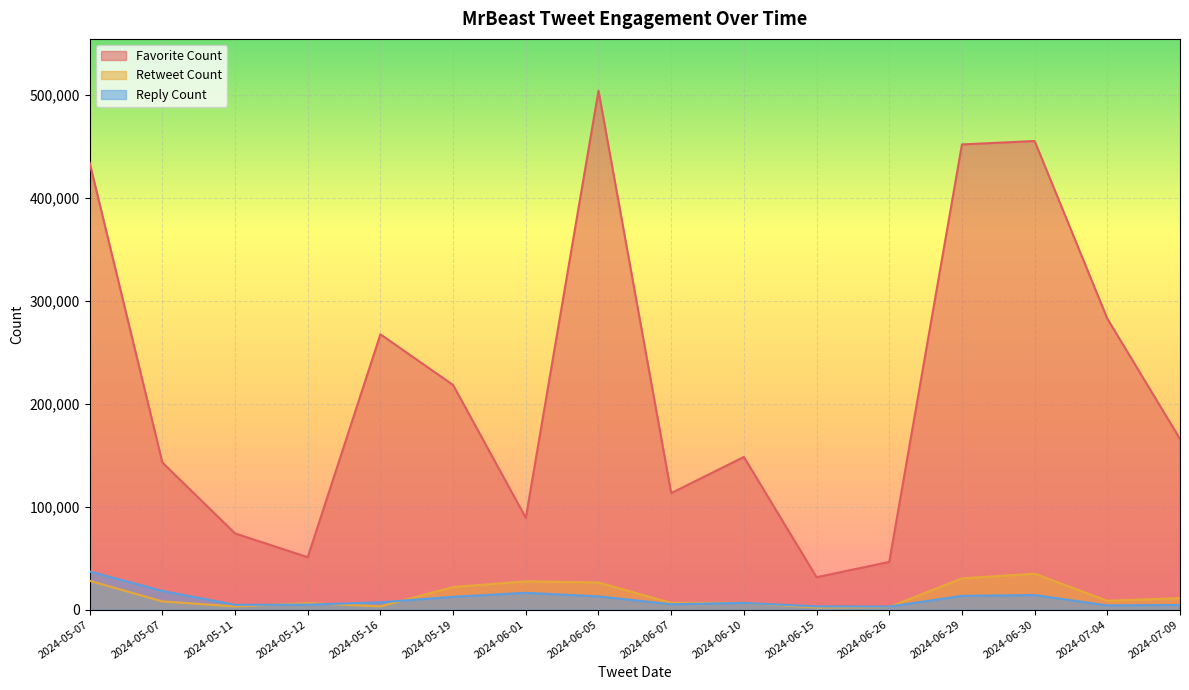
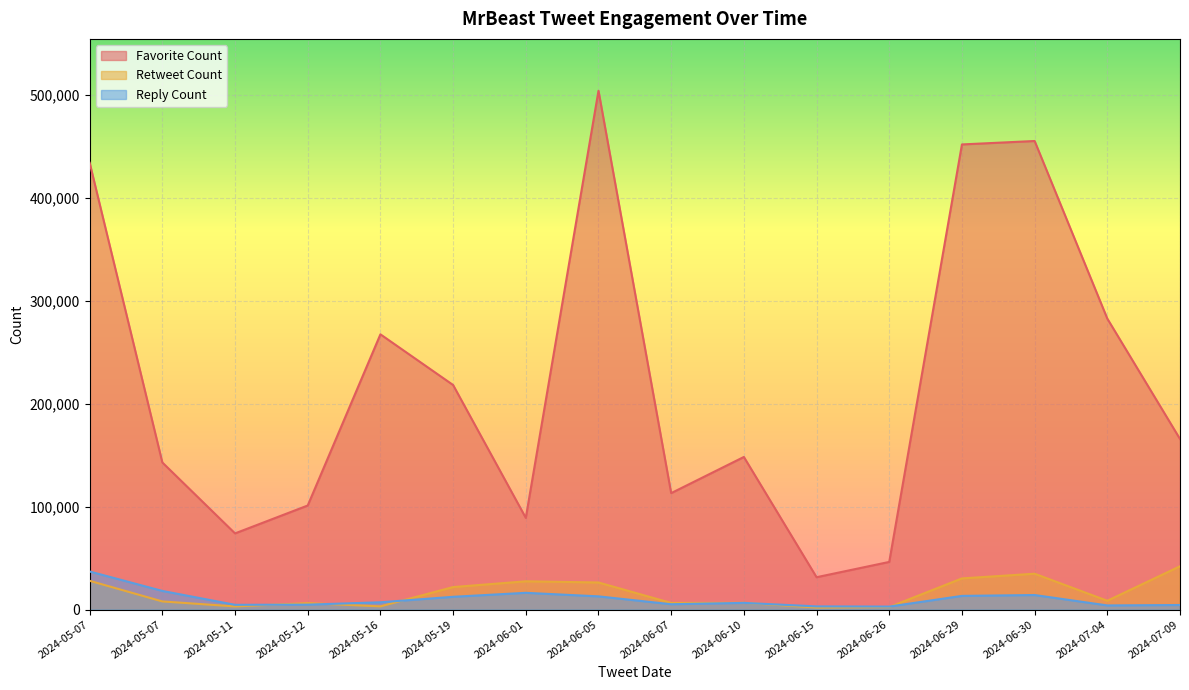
Favorite Count, 2024-05-12: 51,000 -> 101,000
Retweet Count, 2024-07-09: 11,000 -> 42,000
